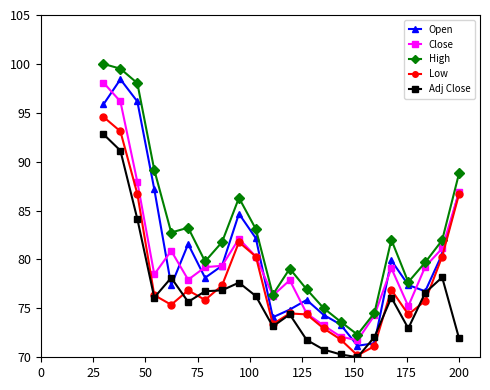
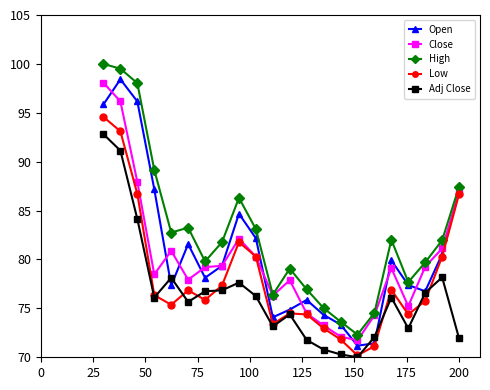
High, 200: 89 -> 87
